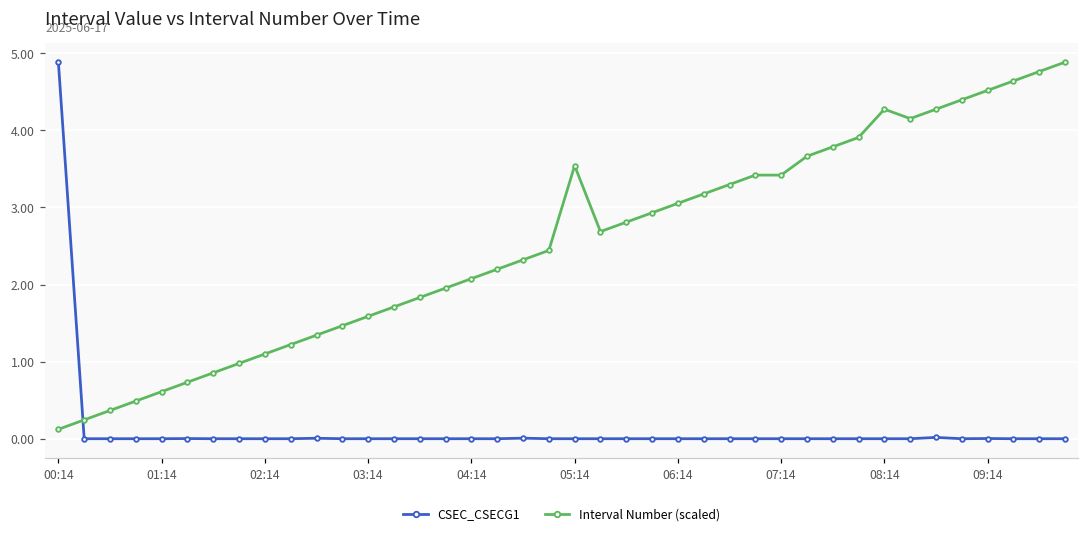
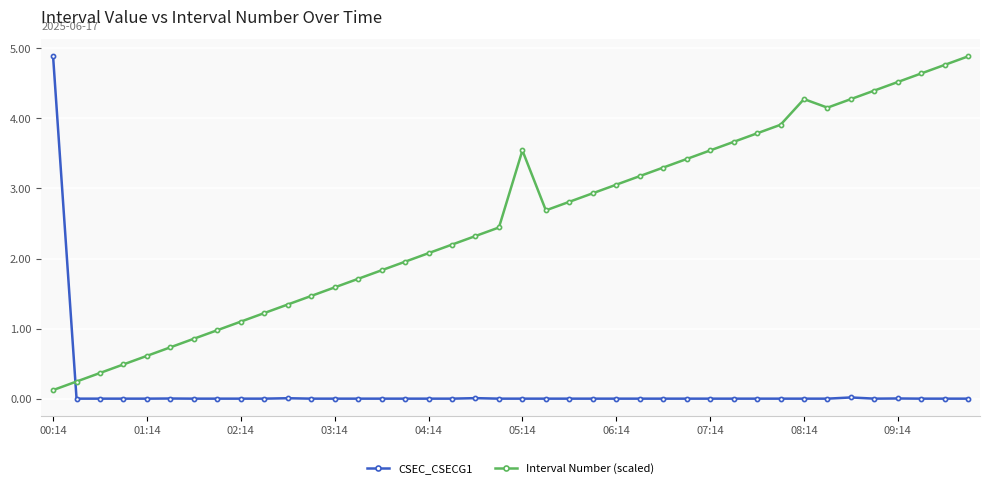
Interval Number (scaled), 07:14: 3.4 -> 3.5
